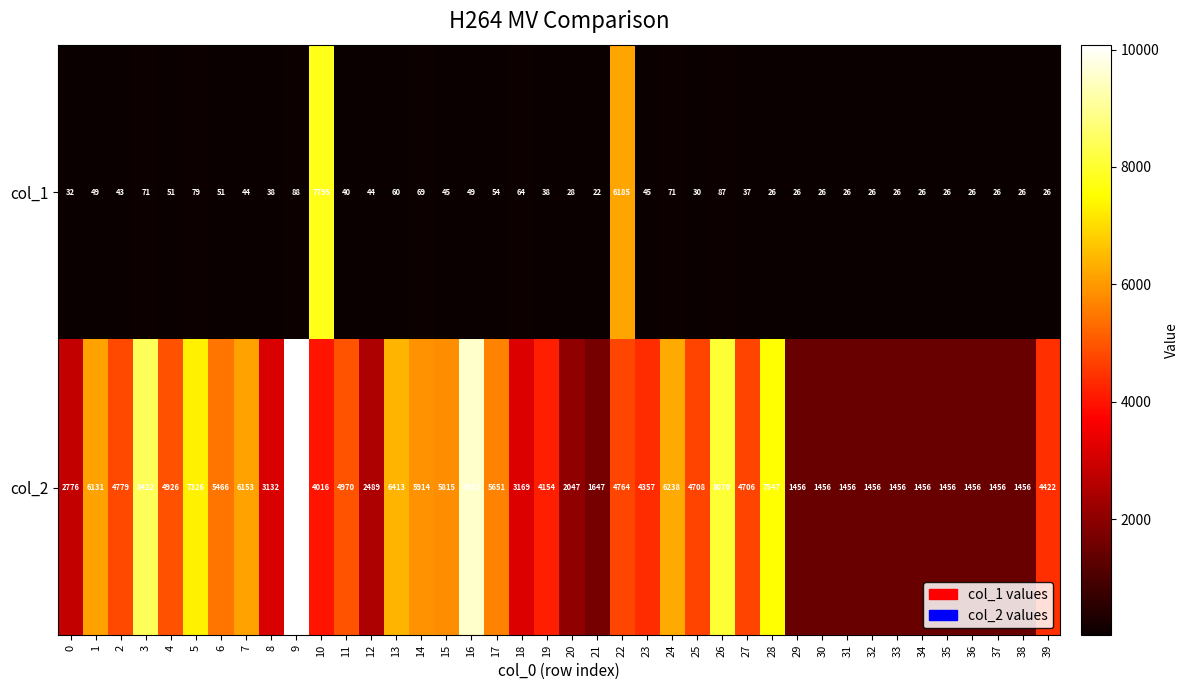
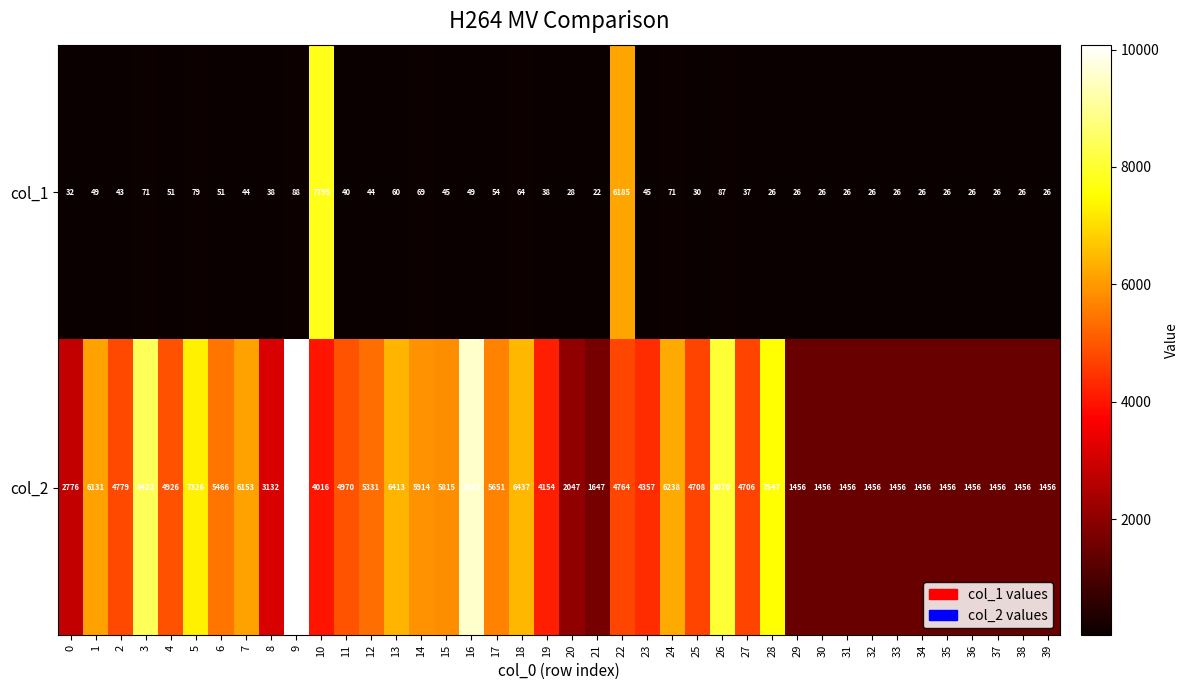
col_2, 12: 2489 -> 5331
col_2, 18: 3169 -> 6437
col_2, 39: 4422 -> 1456
